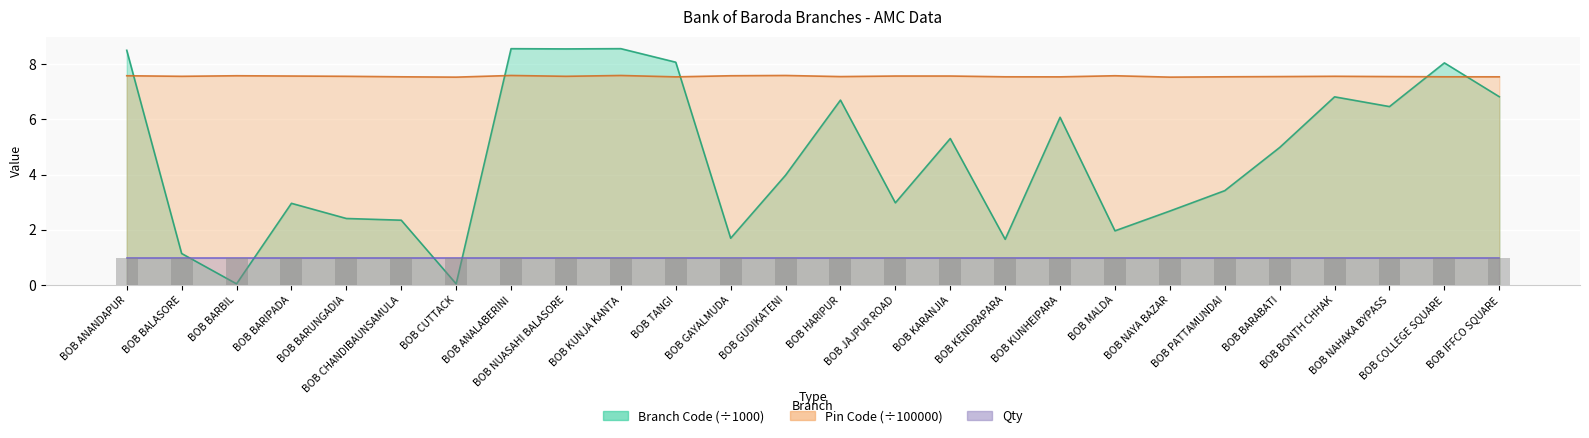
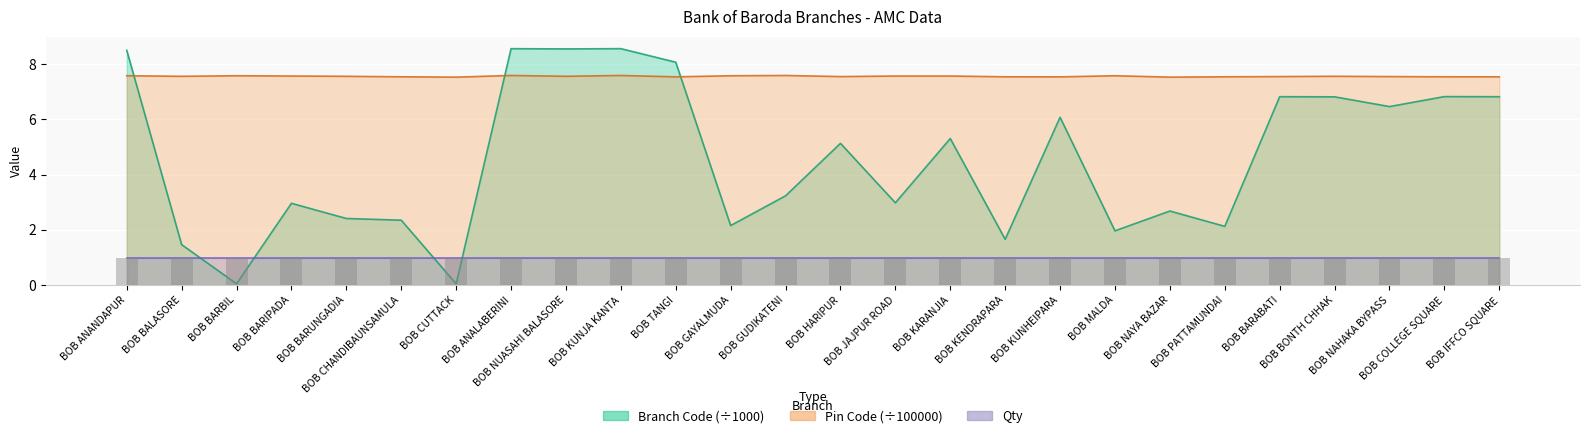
Branch Code (÷1000), BOB BALASORE: 1.1 -> 1.5
Branch Code (÷1000), BOB GAYALMUDA: 1.7 -> 2.2
Branch Code (÷1000), BOB GUDIKATENI: 4.0 -> 3.2
Branch Code (÷1000), BOB HARIPUR: 6.7 -> 5.1
Branch Code (÷1000), BOB PATTAMUNDAI: 3.4 -> 2.1
Branch Code (÷1000), BOB BARABATI: 5.0 -> 6.8
Branch Code (÷1000), BOB COLLEGE SQUARE: 8.0 -> 6.8
